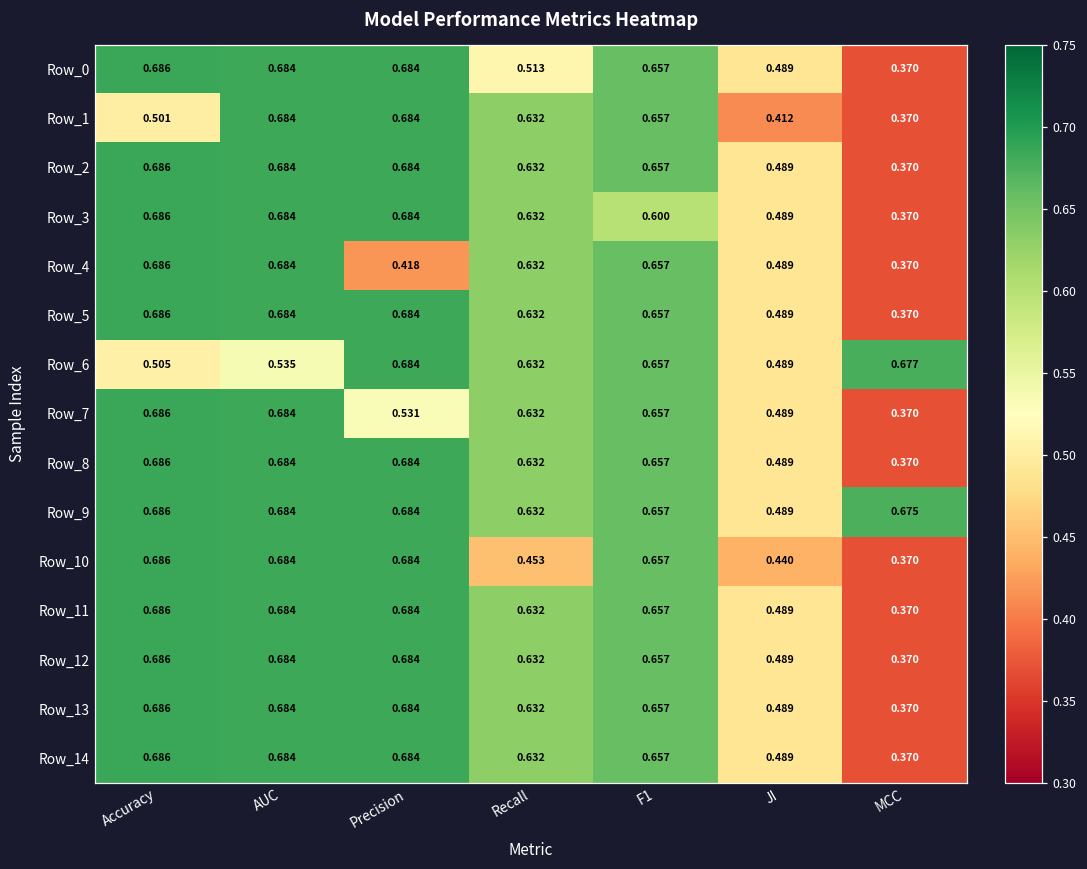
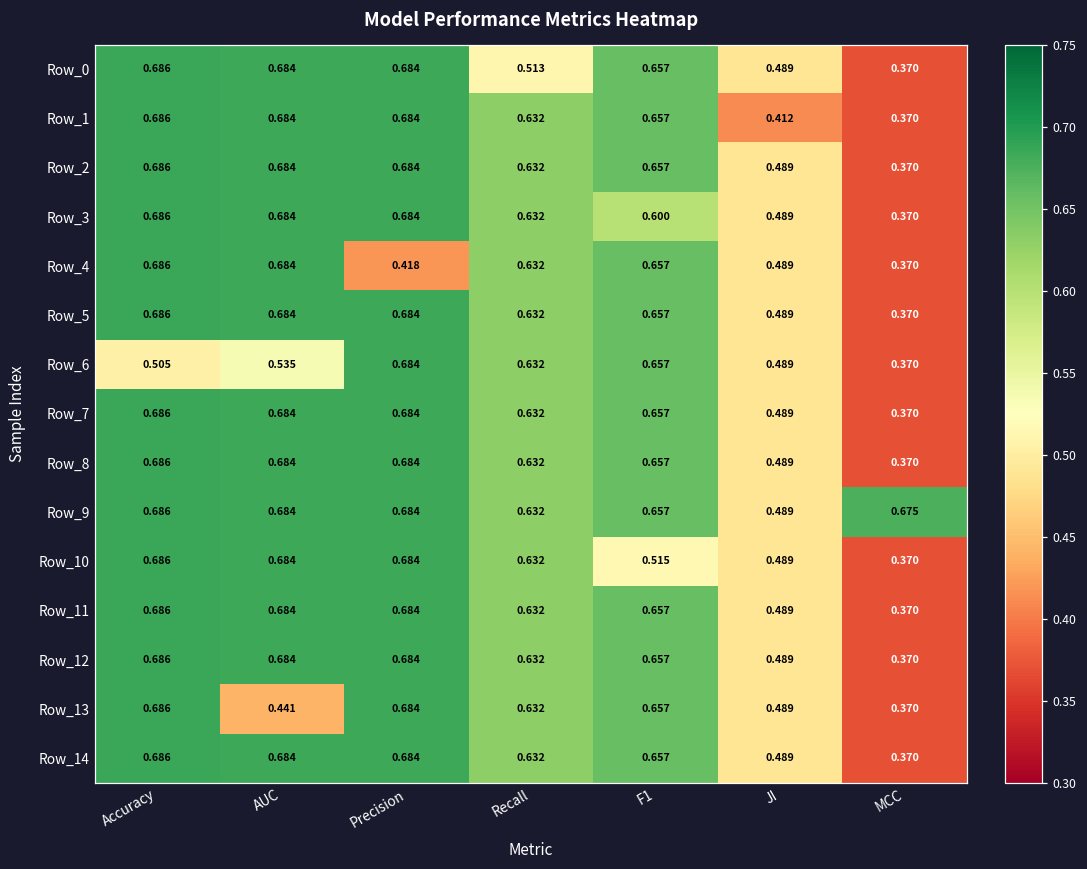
Row_1, Accuracy: 0.501 -> 0.686
Row_6, MCC: 0.677 -> 0.370
Row_7, Precision: 0.531 -> 0.684
Row_10, Recall: 0.453 -> 0.632
Row_10, F1: 0.657 -> 0.515
Row_10, JI: 0.440 -> 0.489
Row_13, AUC: 0.684 -> 0.441
